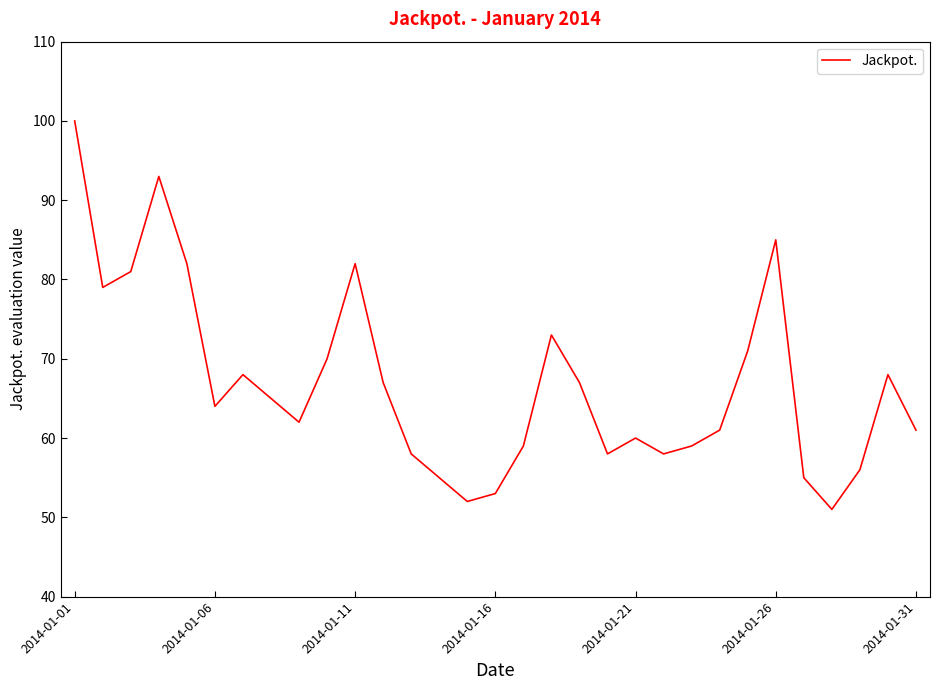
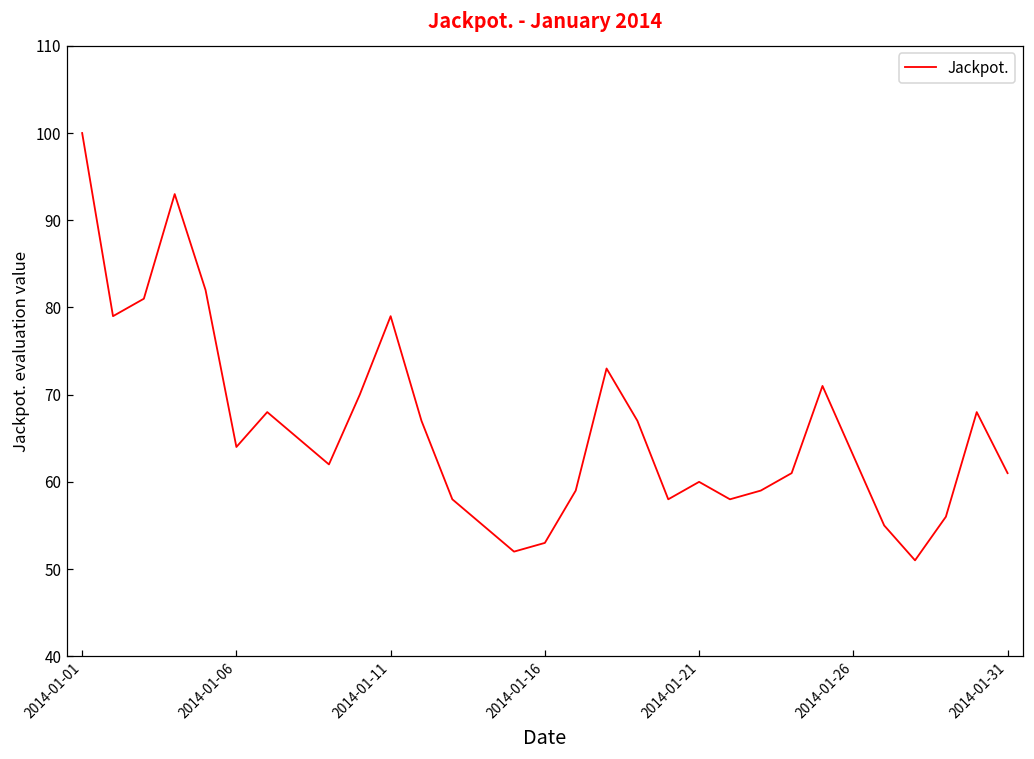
2014-01-11: 82 -> 79
2014-01-26: 85 -> 63
